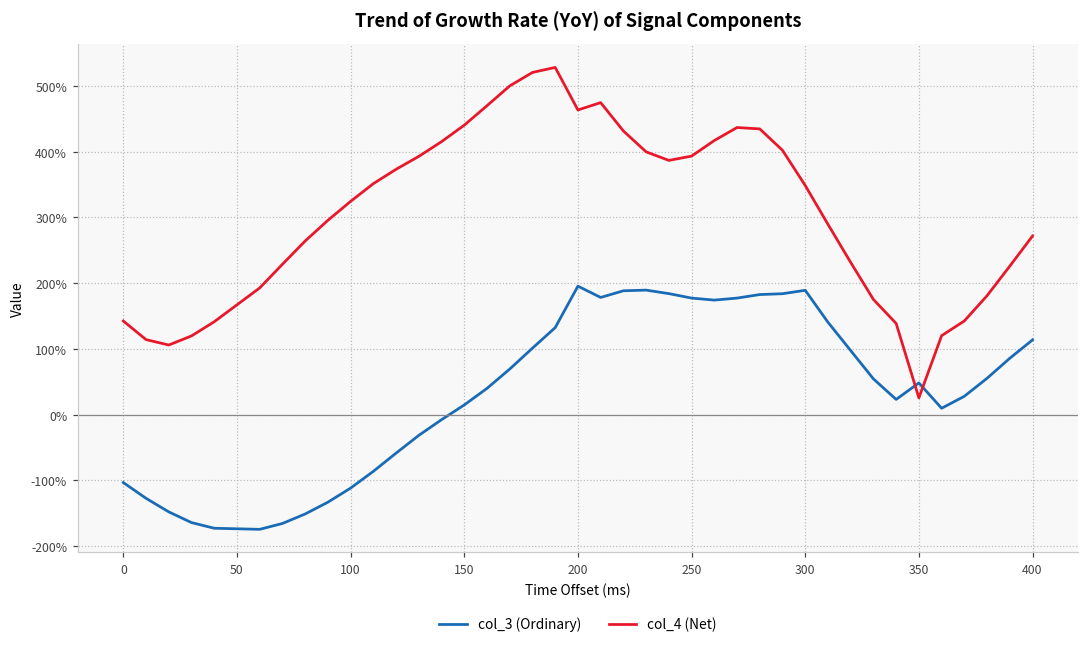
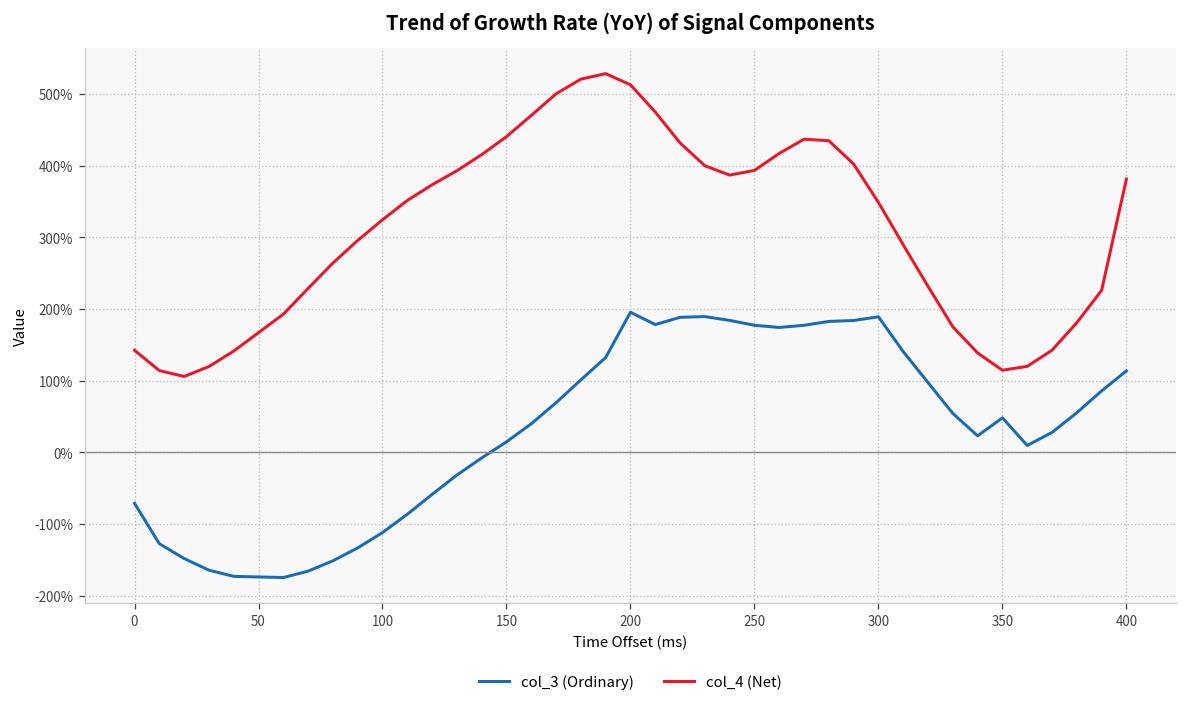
col_3 (Ordinary), 0: -100% -> -70%
col_4 (Net), 200: 460% -> 510%
col_4 (Net), 350: 30% -> 110%
col_4 (Net), 400: 270% -> 380%
